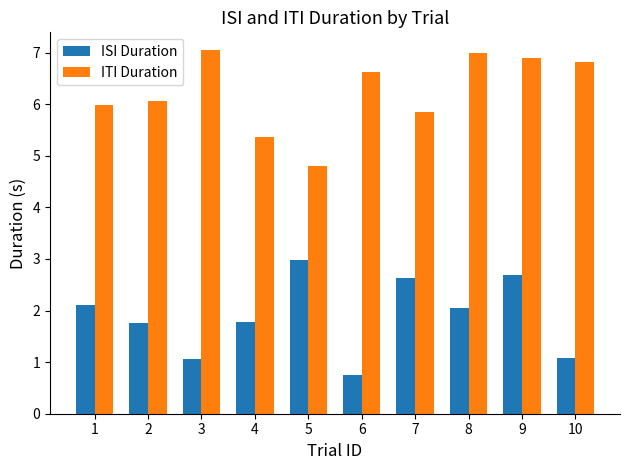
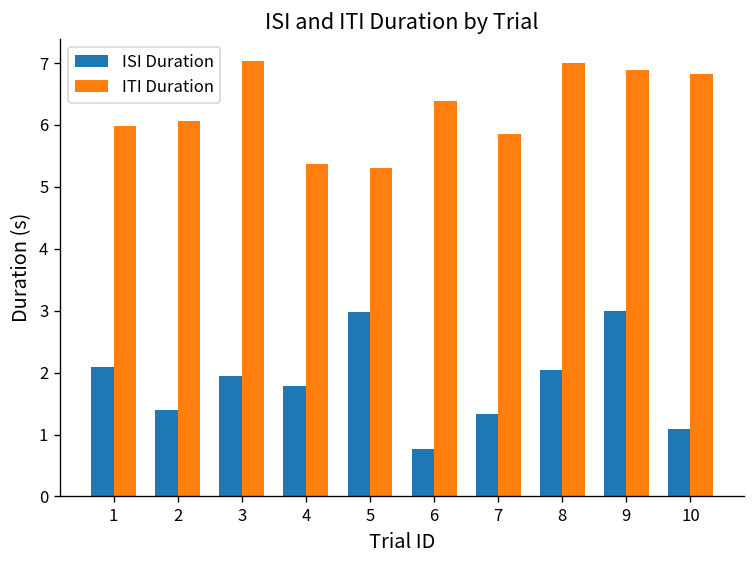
ISI Duration, 2: 1.8 -> 1.4
ISI Duration, 3: 1.1 -> 1.9
ITI Duration, 5: 4.8 -> 5.3
ITI Duration, 6: 6.6 -> 6.4
ISI Duration, 7: 2.6 -> 1.3
ISI Duration, 9: 2.7 -> 3.0
